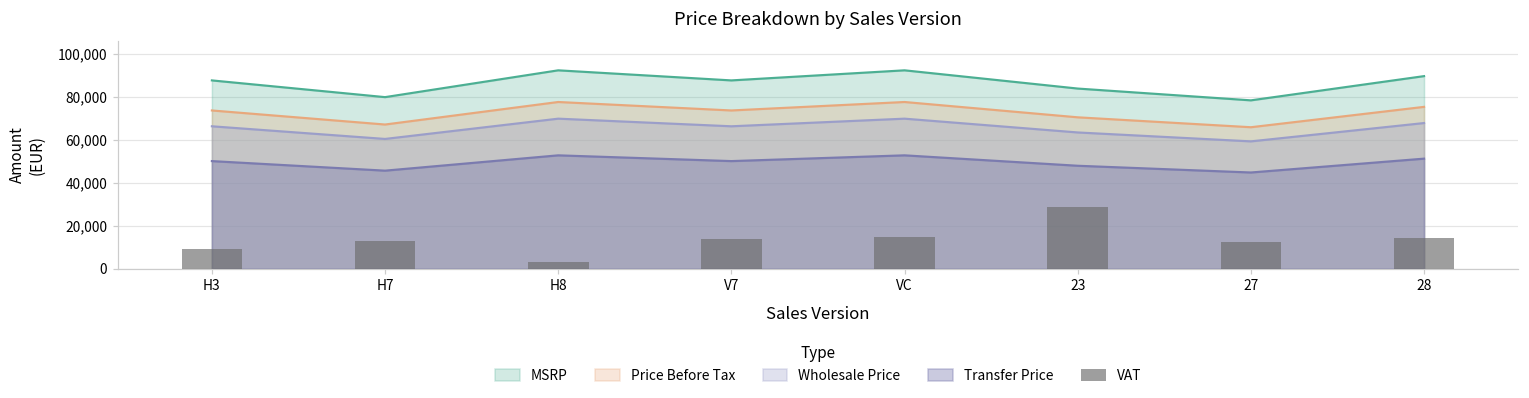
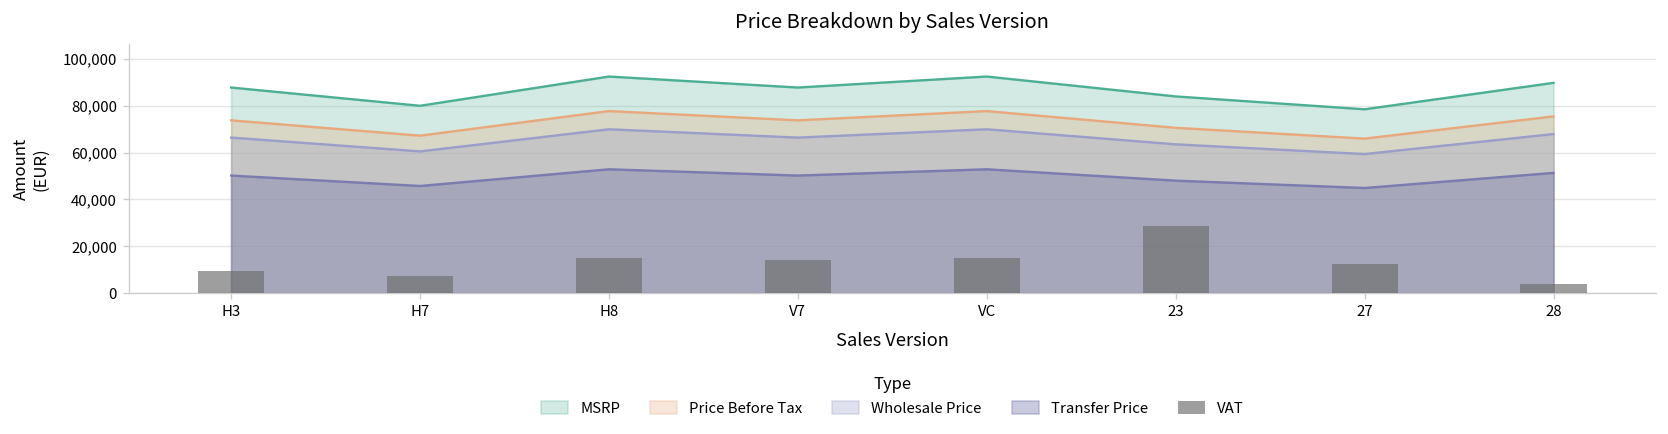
VAT, H7: 13,000 -> 7,000
VAT, H8: 3,000 -> 15,000
VAT, 28: 14,000 -> 4,000
